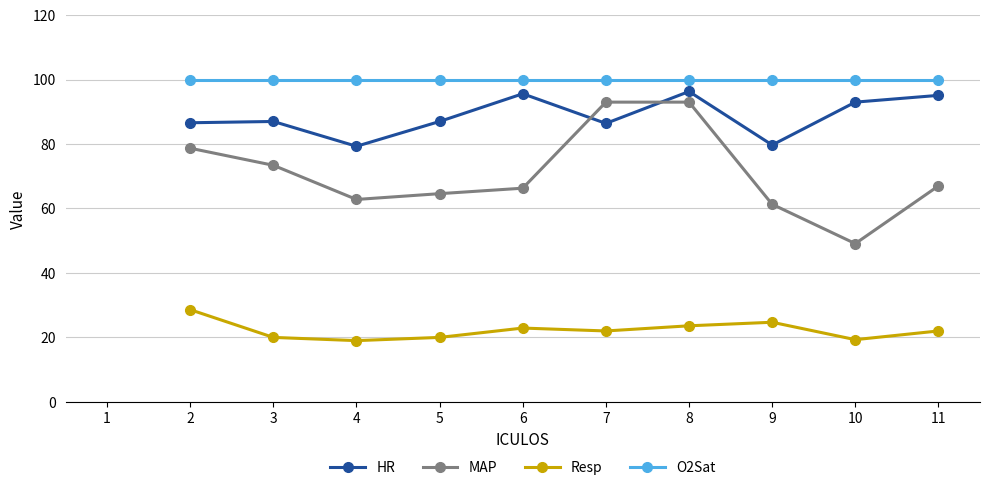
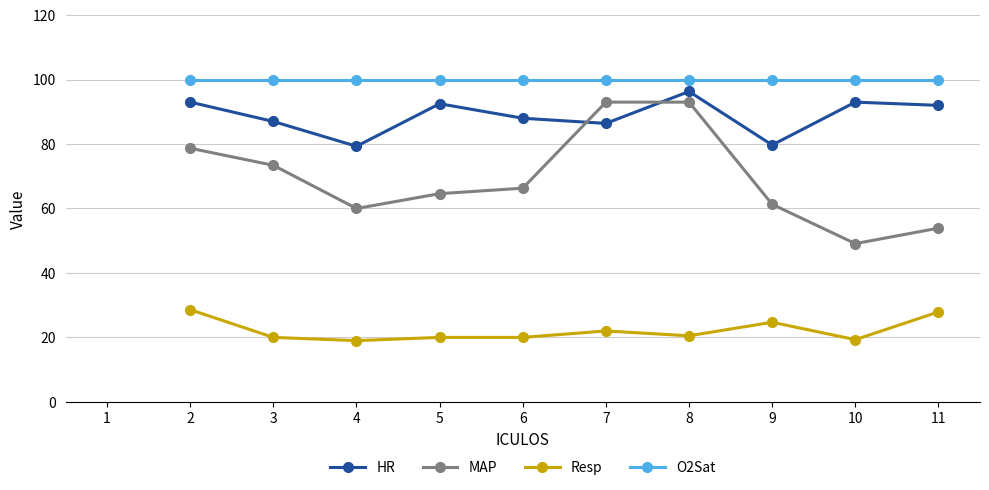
HR, 2: 87 -> 93
MAP, 4: 63 -> 60
HR, 5: 87 -> 93
HR, 6: 96 -> 88
Resp, 6: 23 -> 20
Resp, 8: 24 -> 21
HR, 11: 95 -> 92
MAP, 11: 67 -> 54
Resp, 11: 22 -> 28
